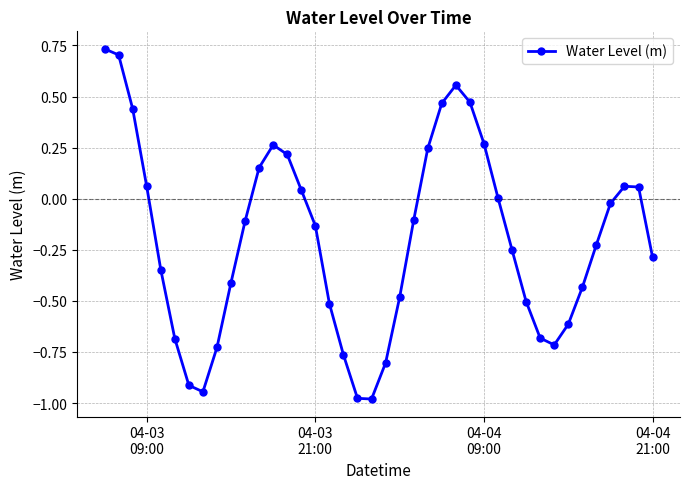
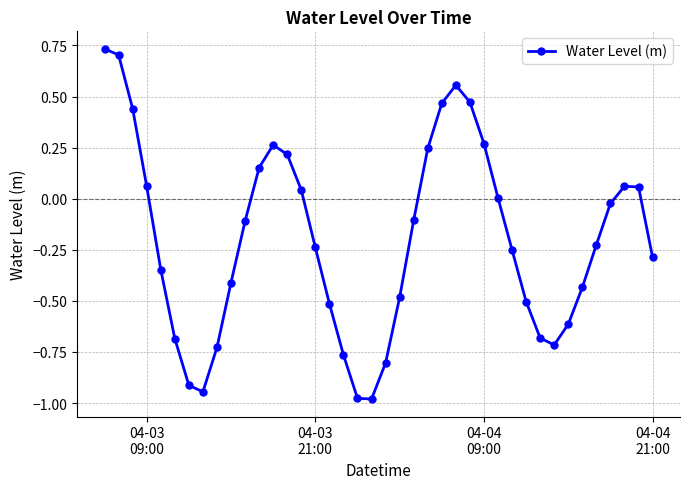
04-03 21:00: -0.13 -> -0.24
